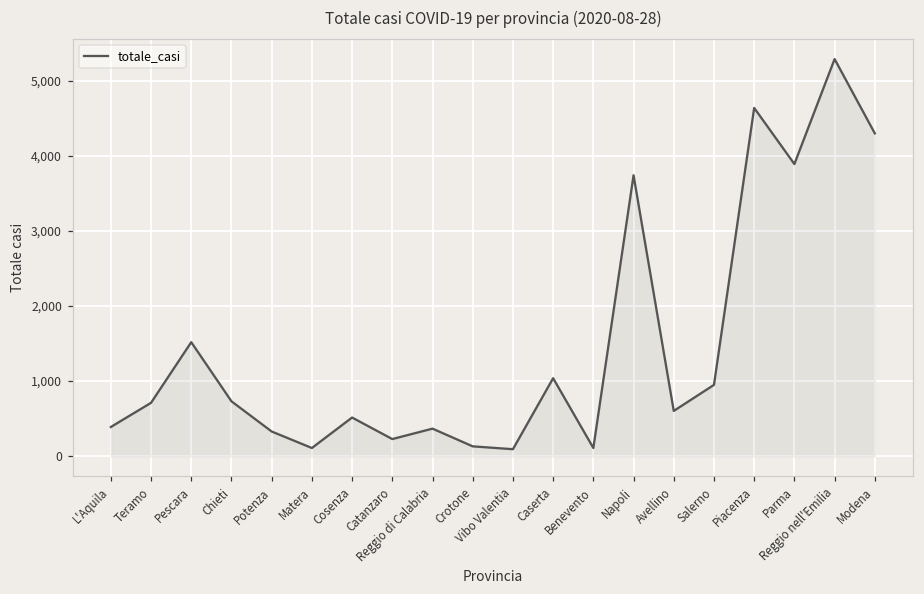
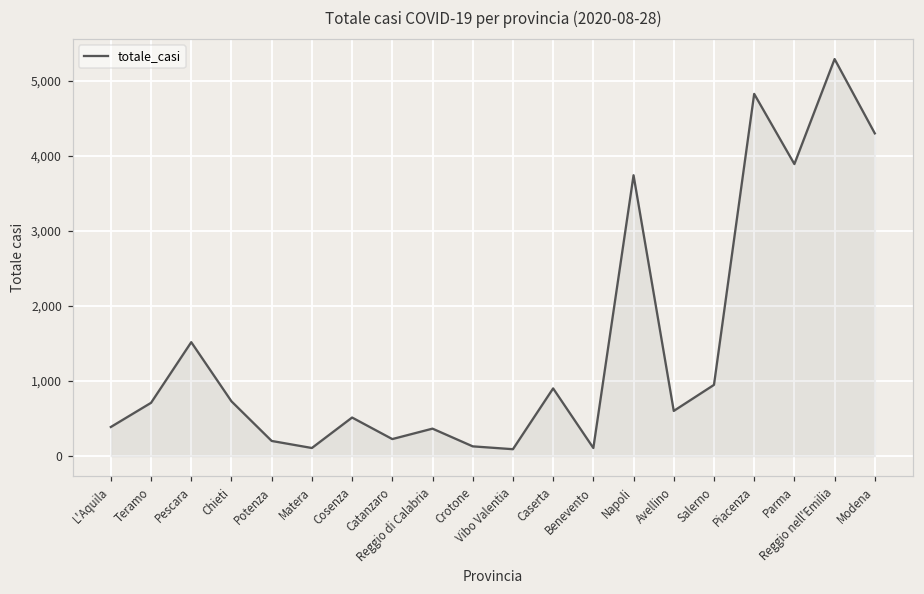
Potenza: 300 -> 200
Caserta: 1,000 -> 900
Piacenza: 4,600 -> 4,800
